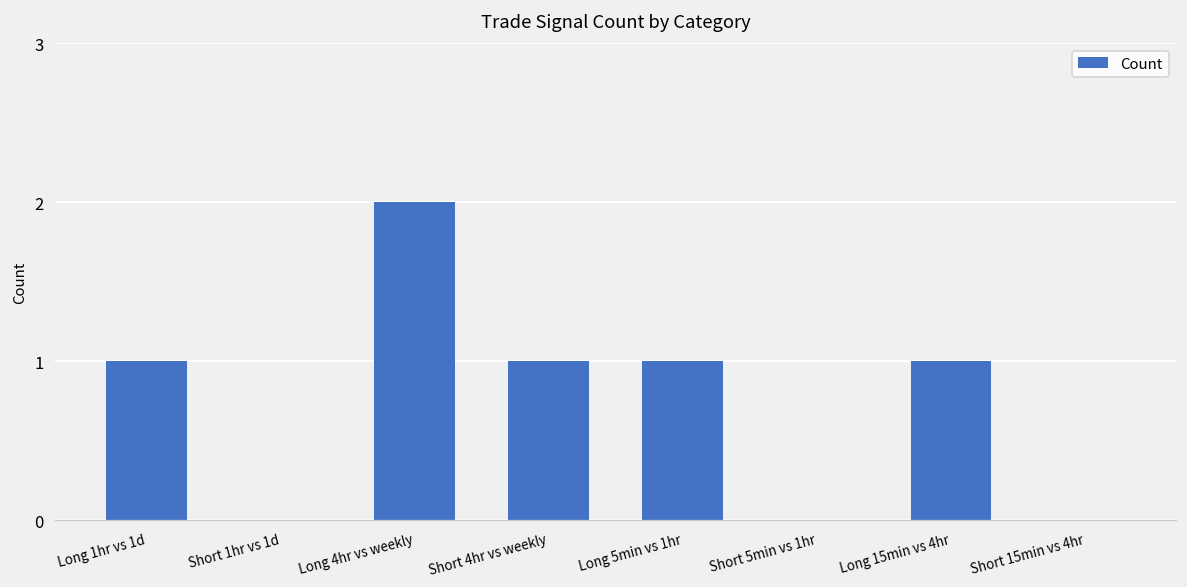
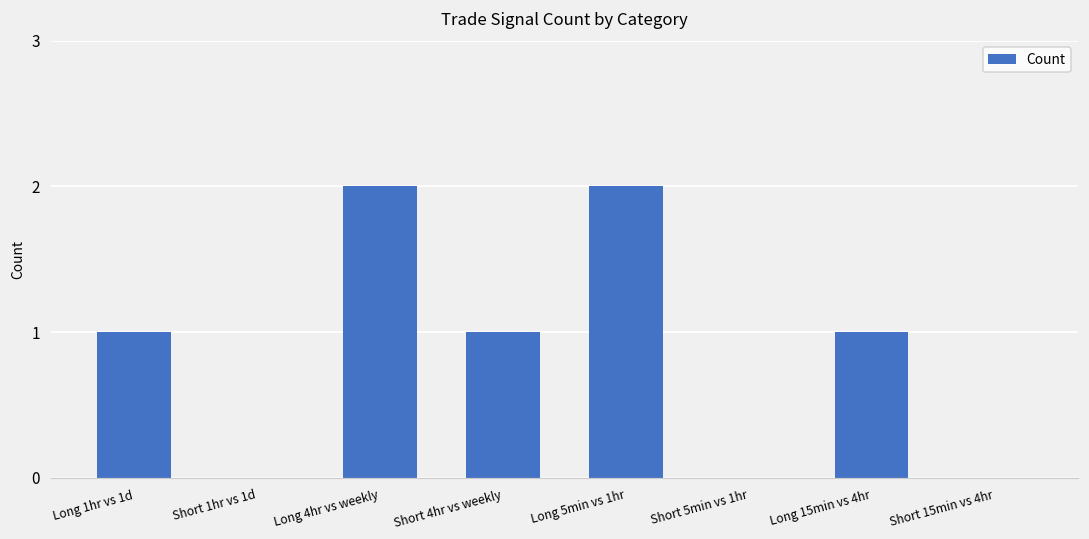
Long 5min vs 1hr: 1 -> 2
